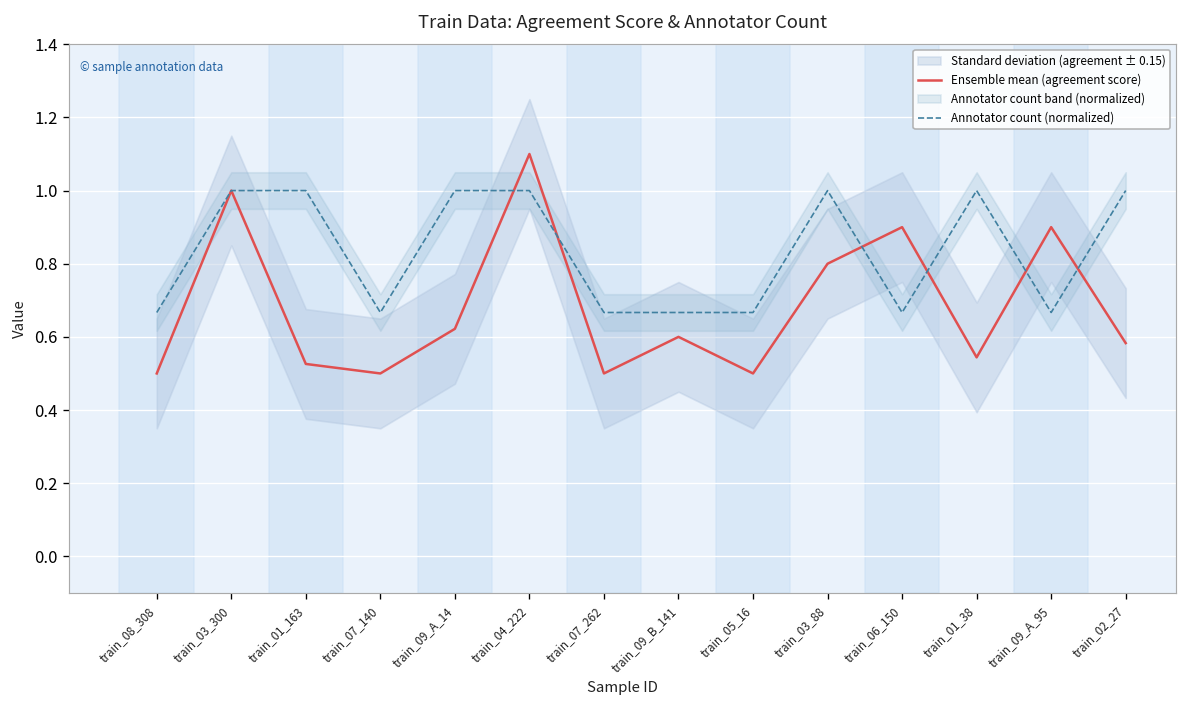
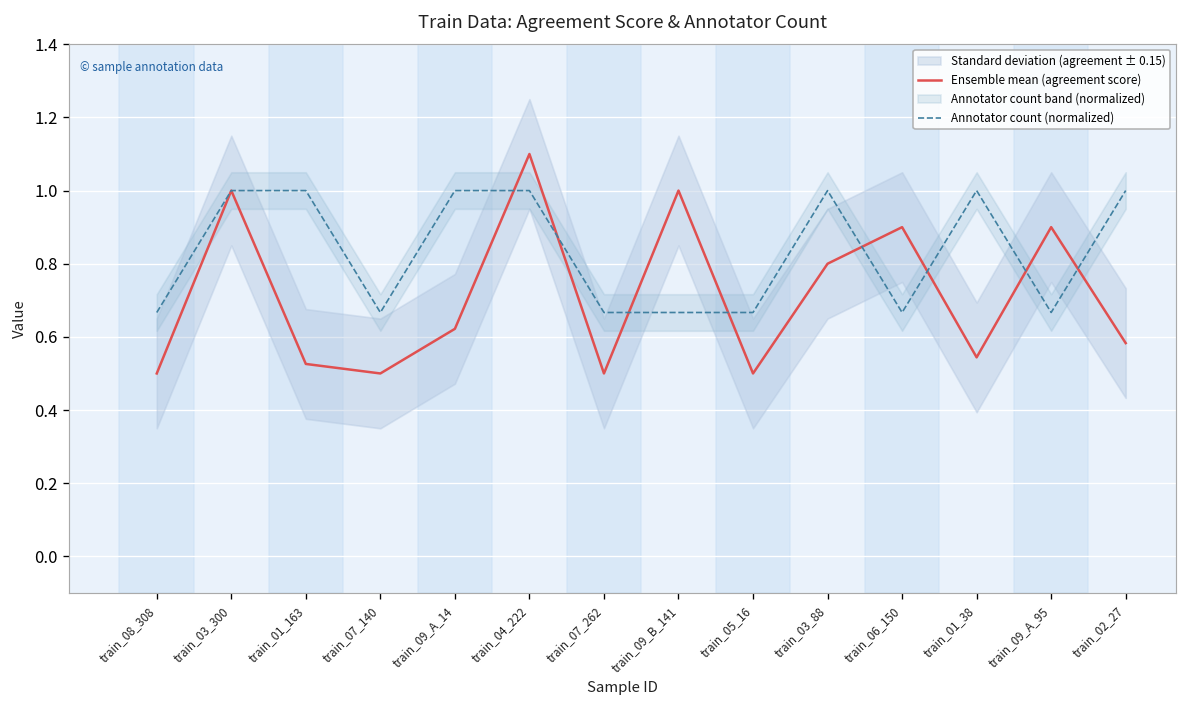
Ensemble mean (agreement score), train_09_B_141: 0.6 -> 1.0
